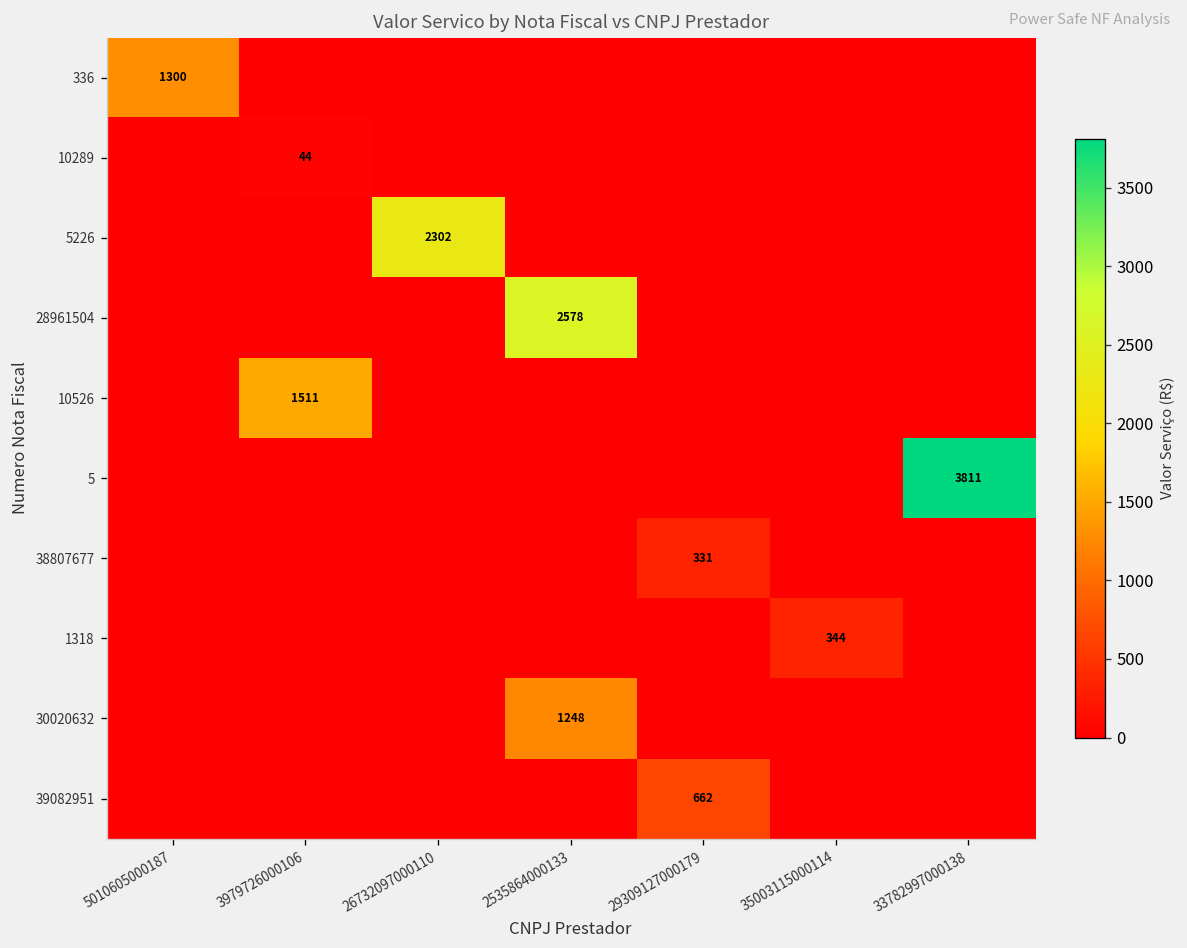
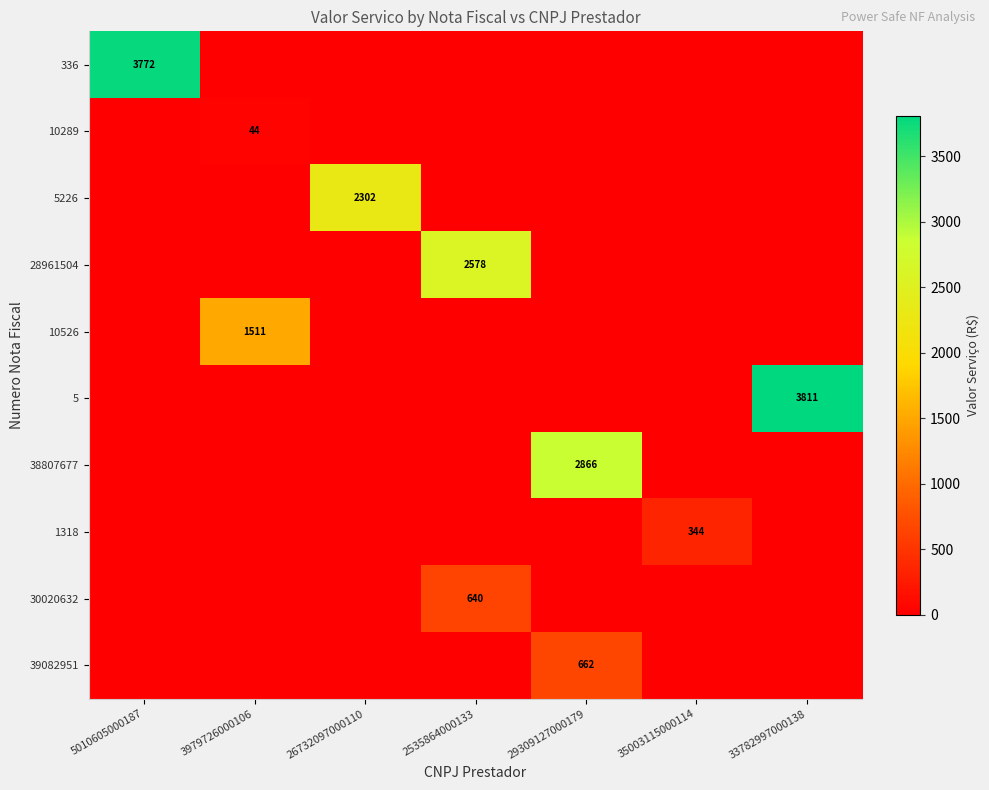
336, 5010605000187: 1300 -> 3772
38807677, 29309127000179: 331 -> 2866
30020632, 2535864000133: 1248 -> 640
